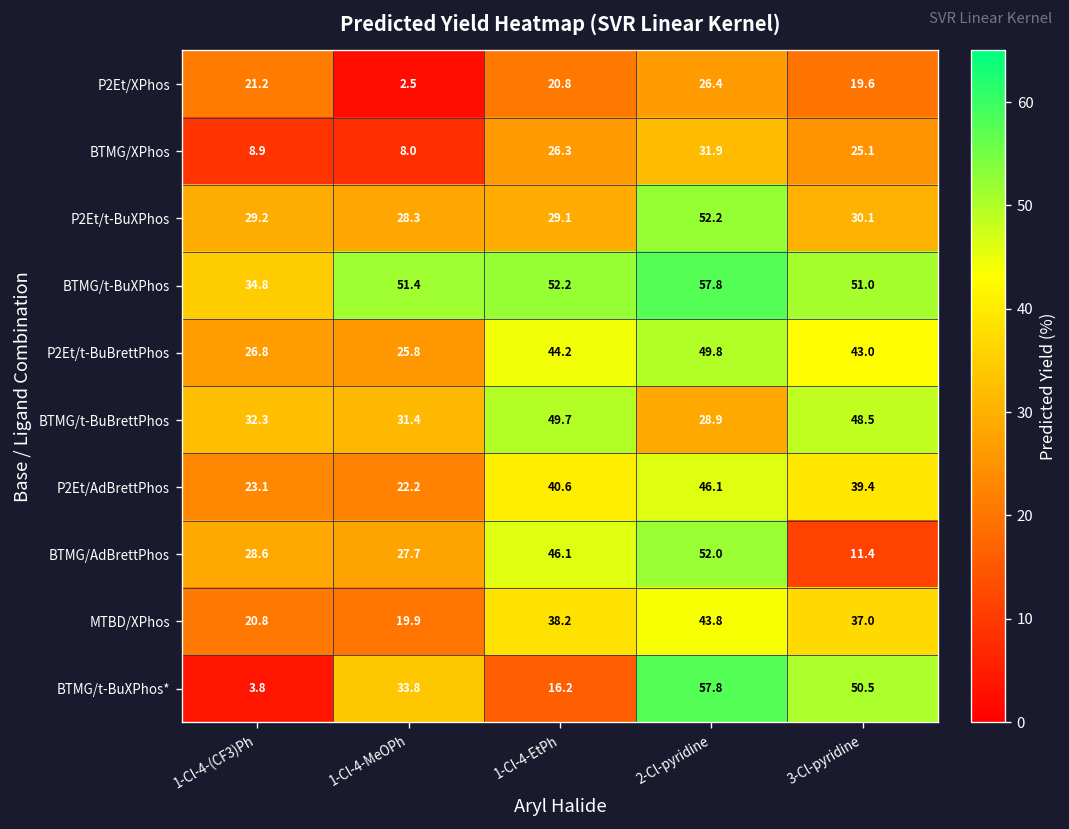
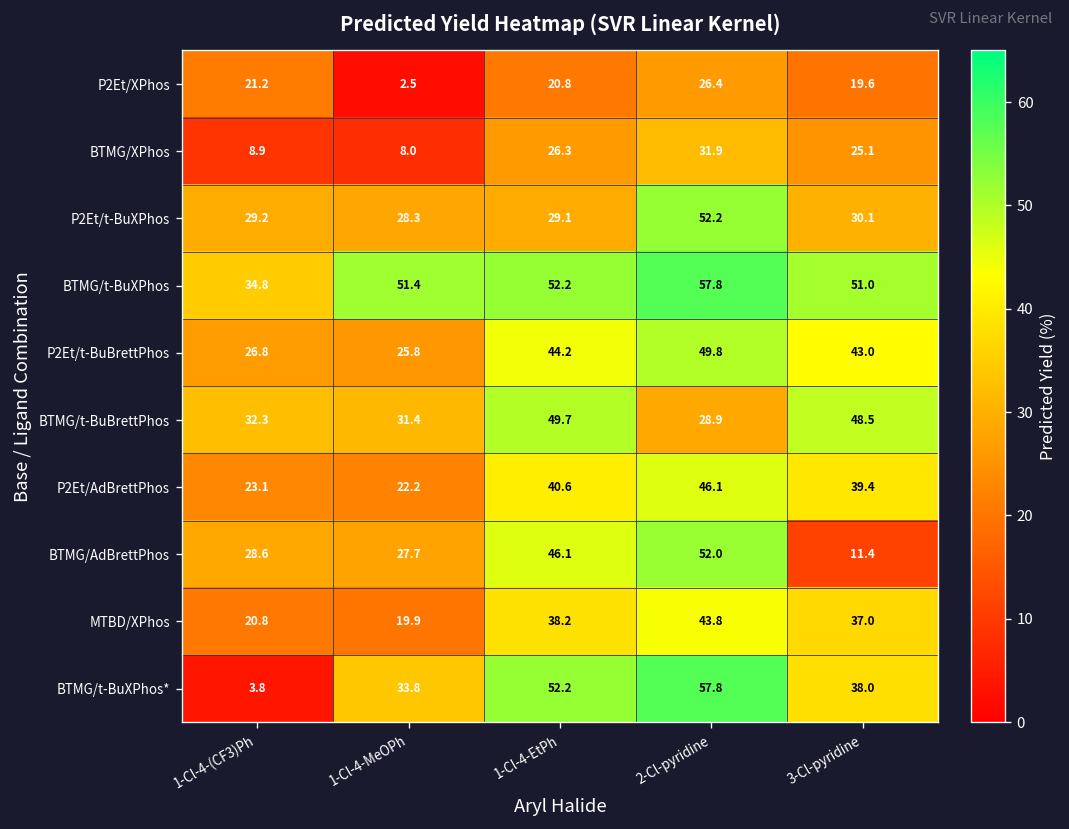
BTMG/t-BuXPhos*, 1-Cl-4-EtPh: 16.2 -> 52.2
BTMG/t-BuXPhos*, 3-Cl-pyridine: 50.5 -> 38.0
